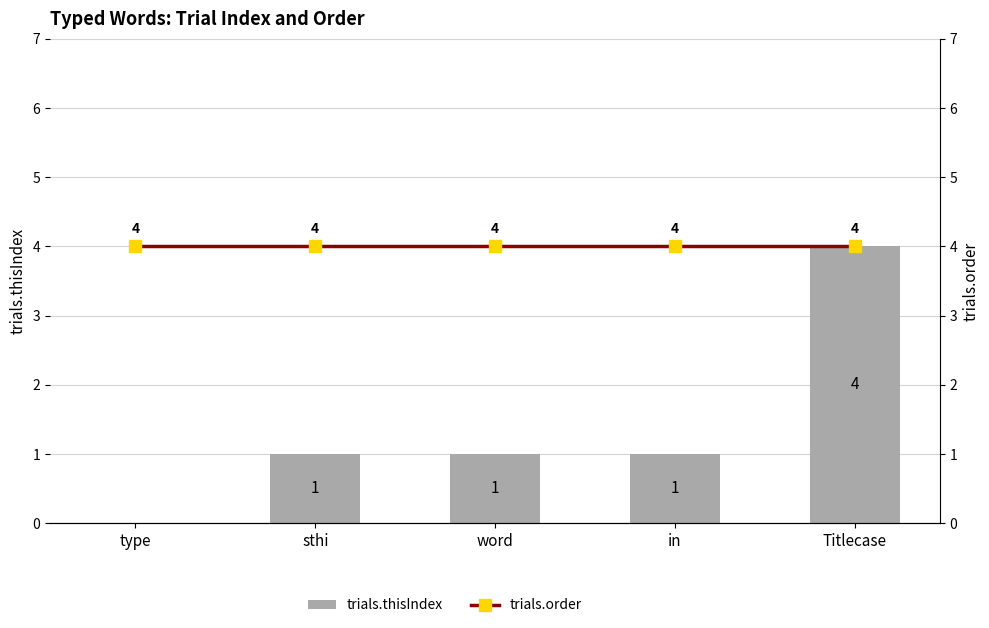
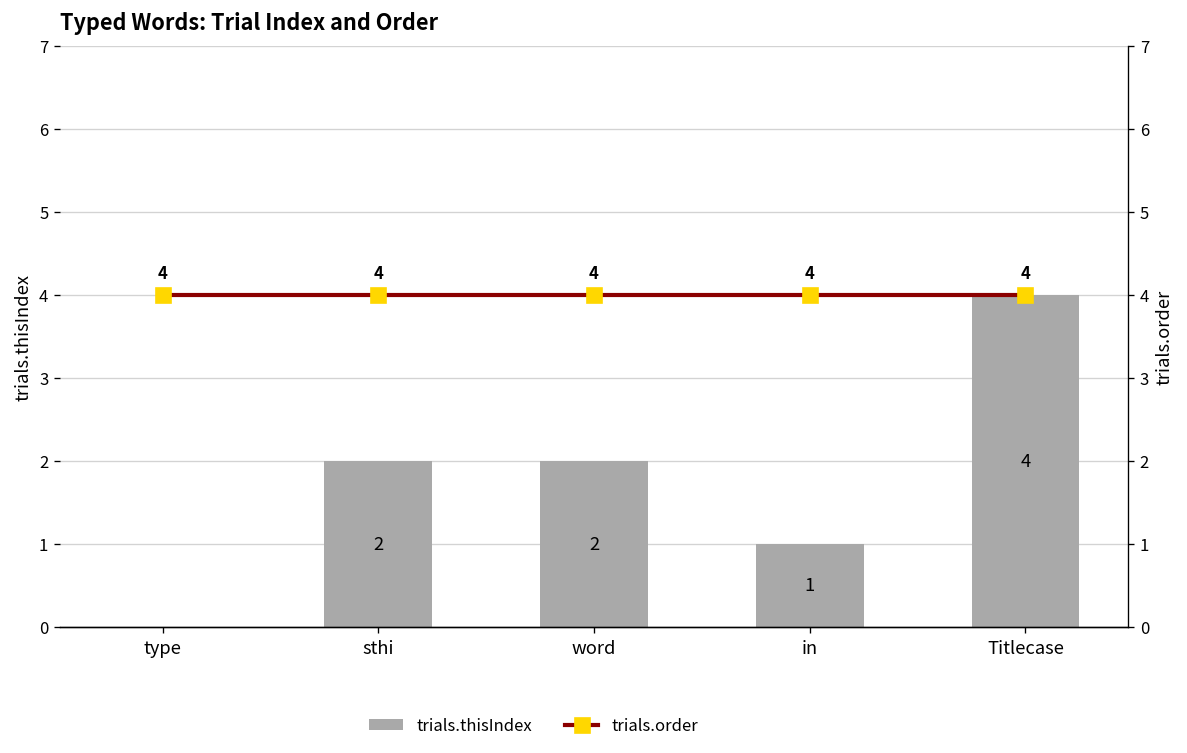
trials.thisIndex, sthi: 1 -> 2
trials.thisIndex, word: 1 -> 2
